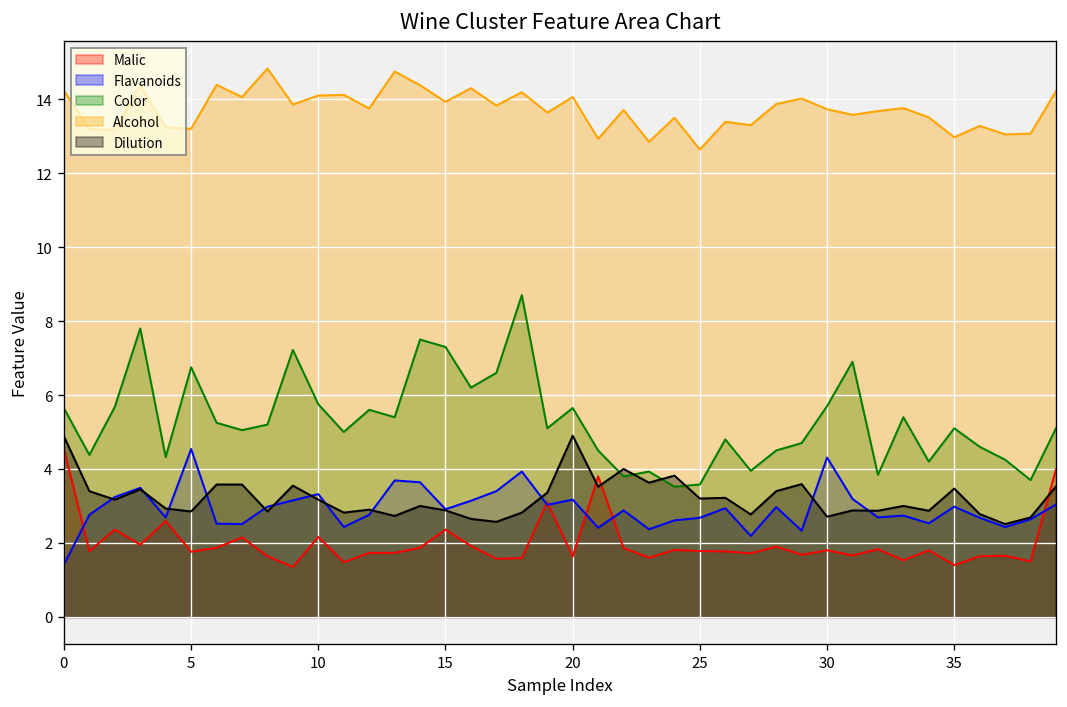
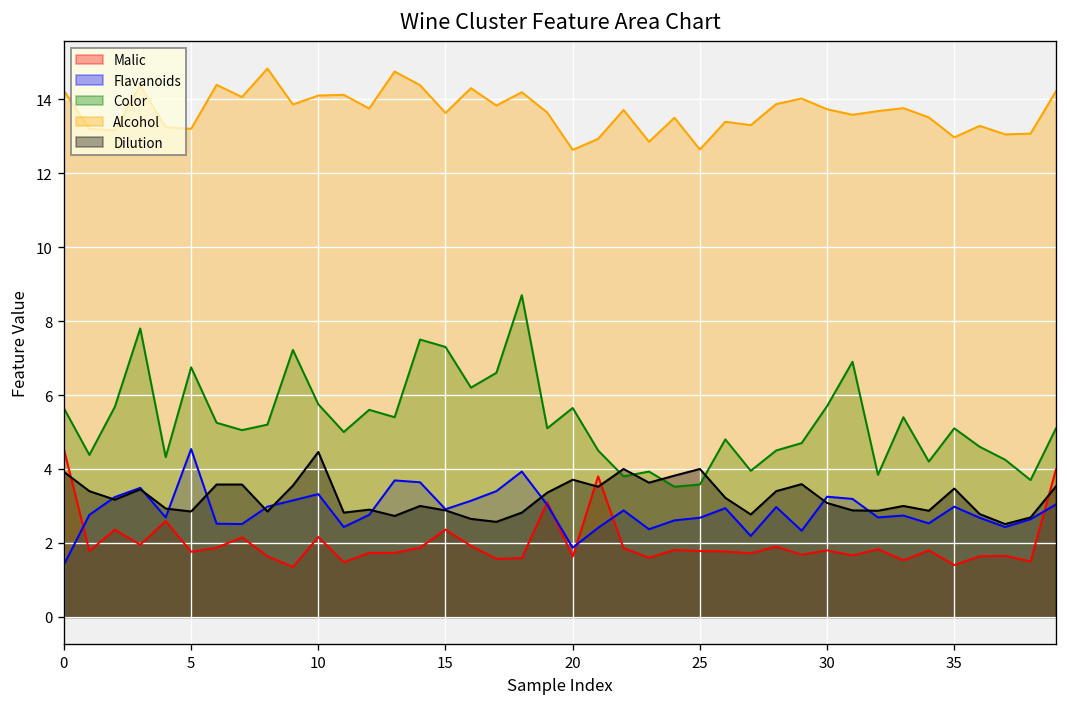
Dilution, 0: 4.9 -> 3.9
Dilution, 10: 3.2 -> 4.5
Alcohol, 15: 13.9 -> 13.6
Flavanoids, 20: 3.2 -> 1.9
Alcohol, 20: 14.1 -> 12.6
Dilution, 20: 4.9 -> 3.7
Dilution, 25: 3.2 -> 4.0
Flavanoids, 30: 4.3 -> 3.3
Dilution, 30: 2.7 -> 3.1
